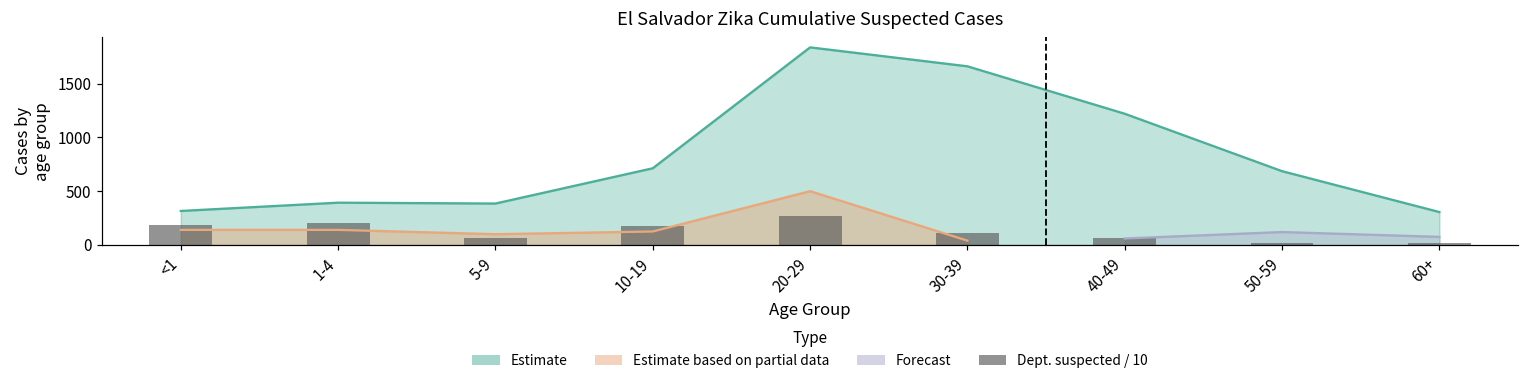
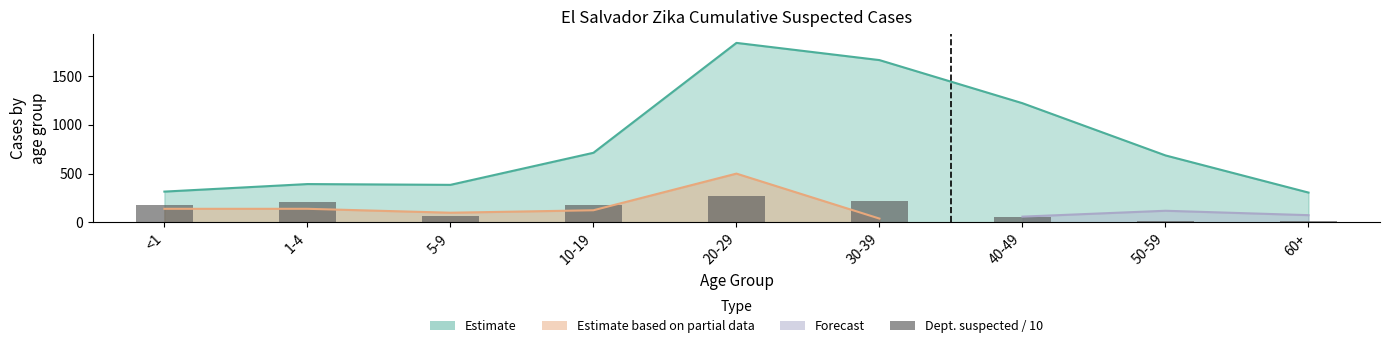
Dept. suspected / 10, 30-39: 100 -> 200
